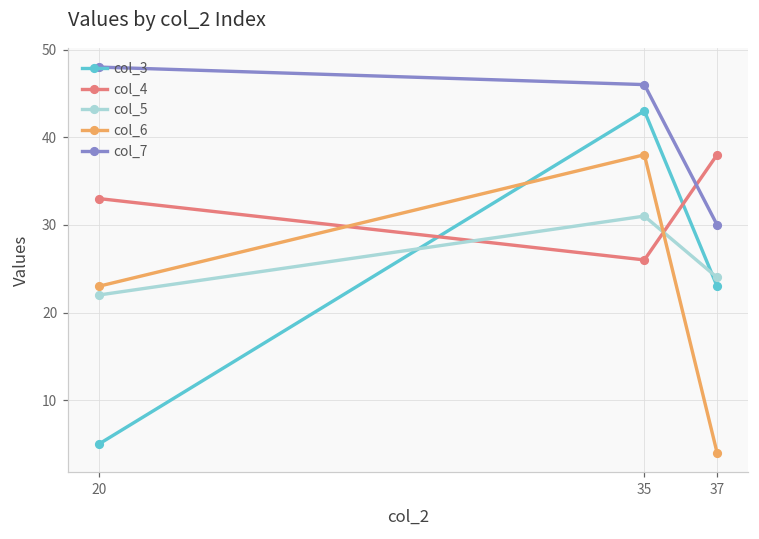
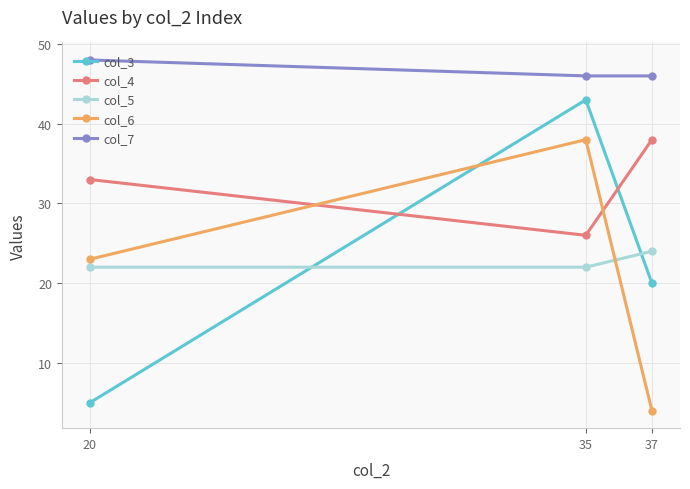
col_5, 35: 31 -> 22
col_3, 37: 23 -> 20
col_7, 37: 30 -> 46
